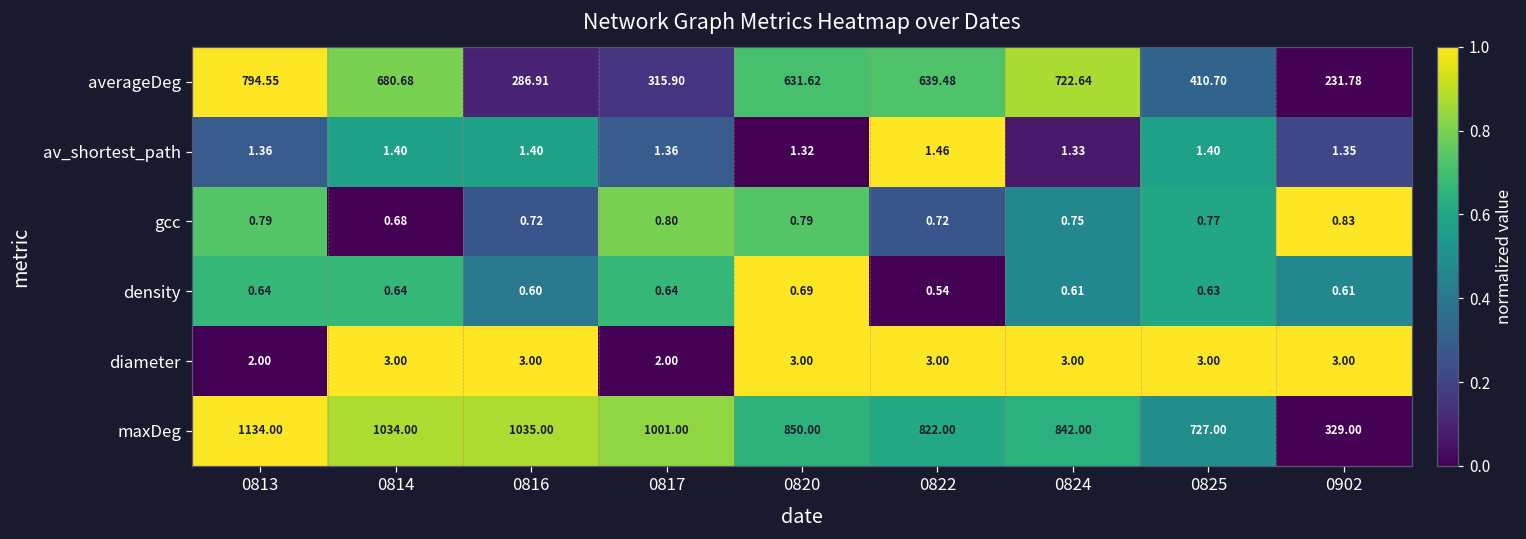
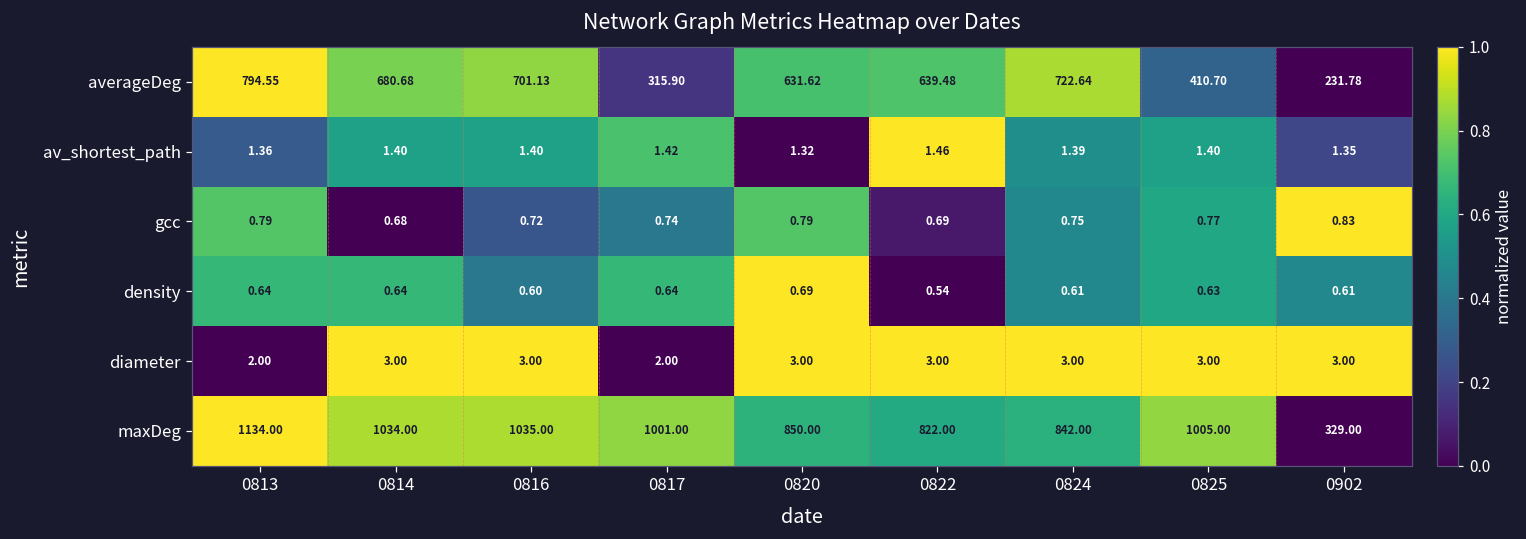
averageDeg, 0816: 286.91 -> 701.13
av_shortest_path, 0817: 1.36 -> 1.42
av_shortest_path, 0824: 1.33 -> 1.39
gcc, 0817: 0.80 -> 0.74
gcc, 0822: 0.72 -> 0.69
maxDeg, 0825: 727.00 -> 1005.00
